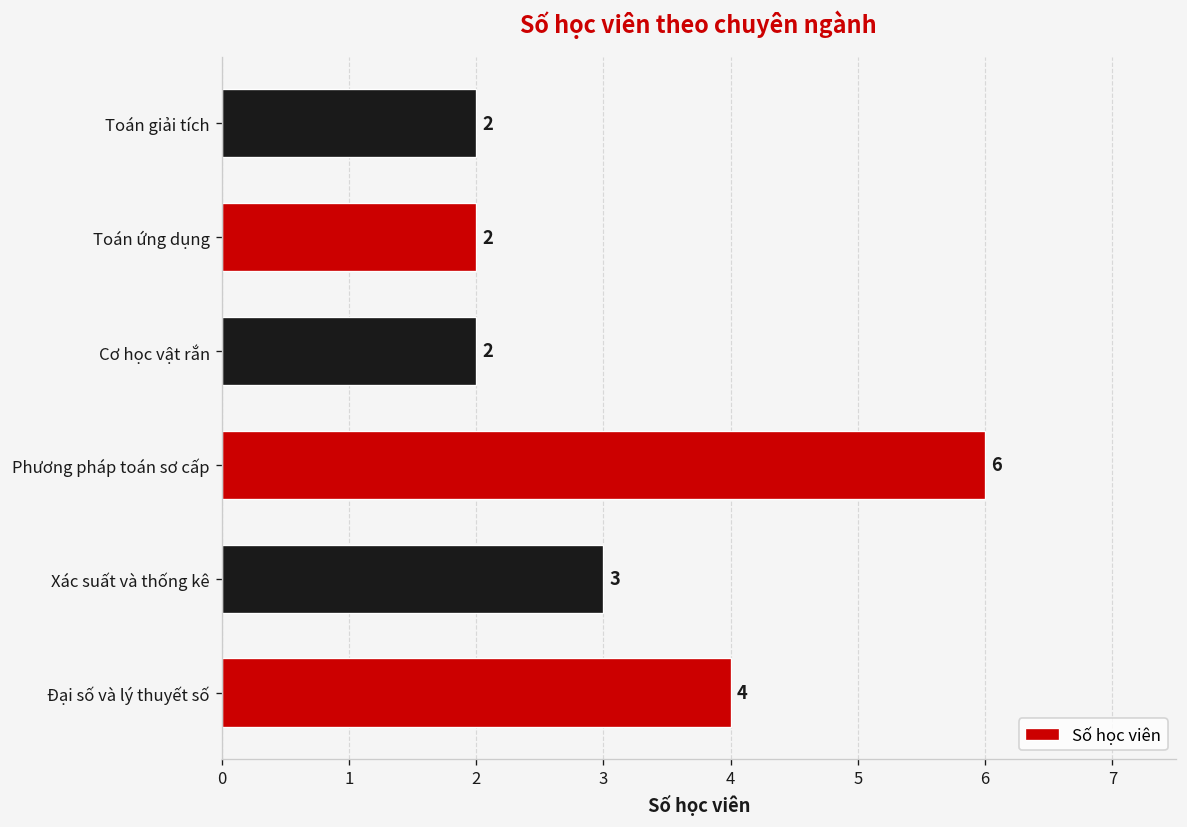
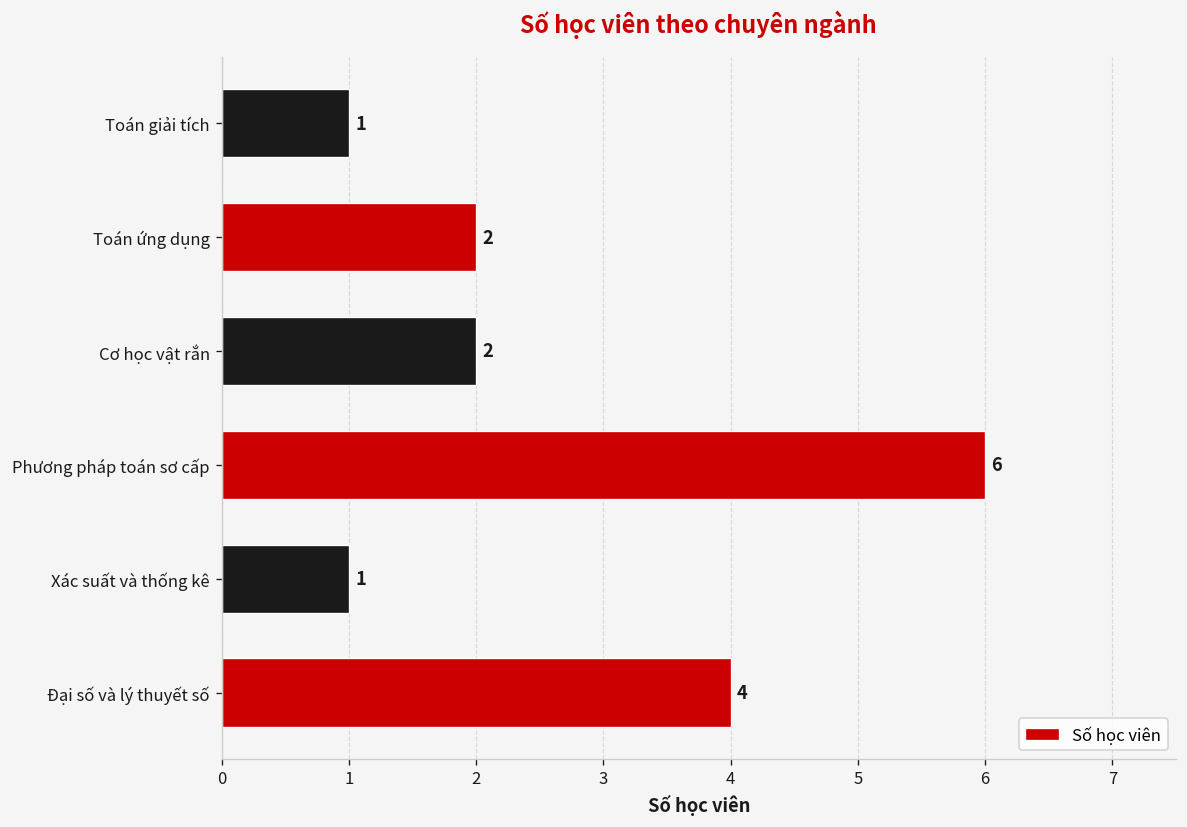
Toán giải tích: 2 -> 1
Xác suất và thống kê: 3 -> 1
